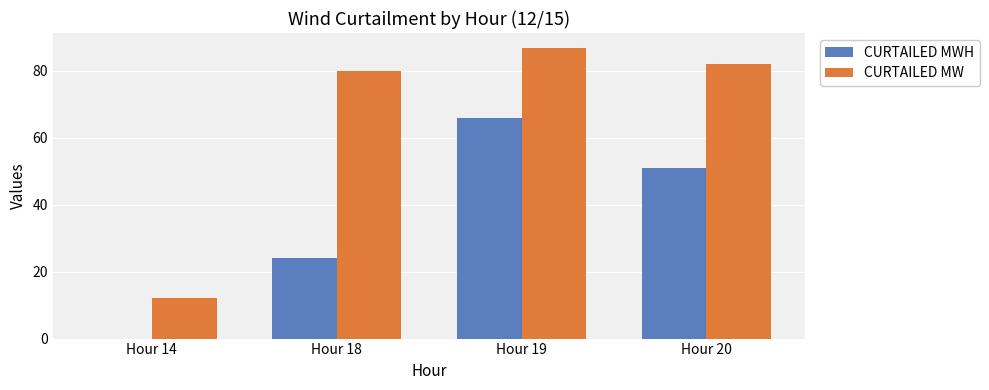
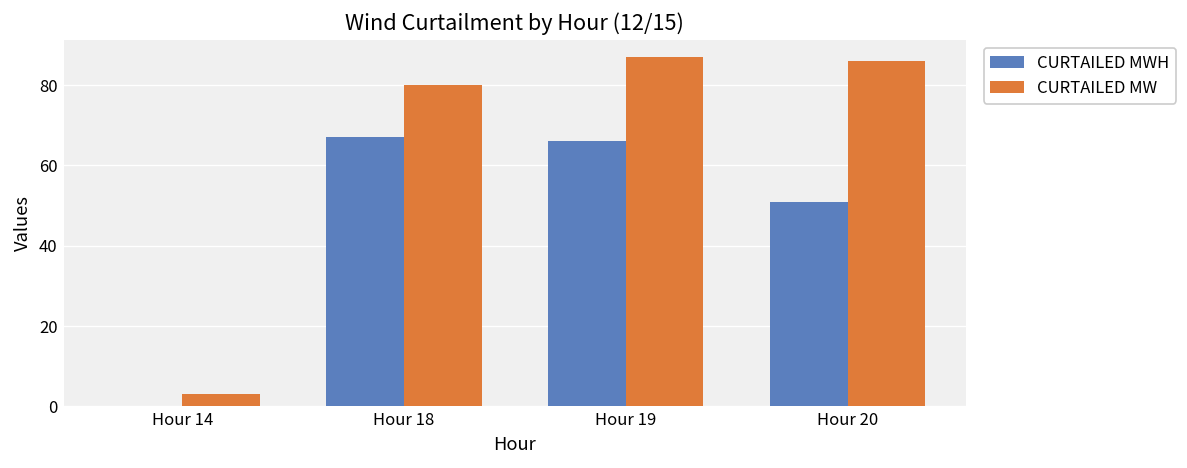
CURTAILED MW, Hour 14: 12 -> 3
CURTAILED MWH, Hour 18: 24 -> 67
CURTAILED MW, Hour 20: 82 -> 86
